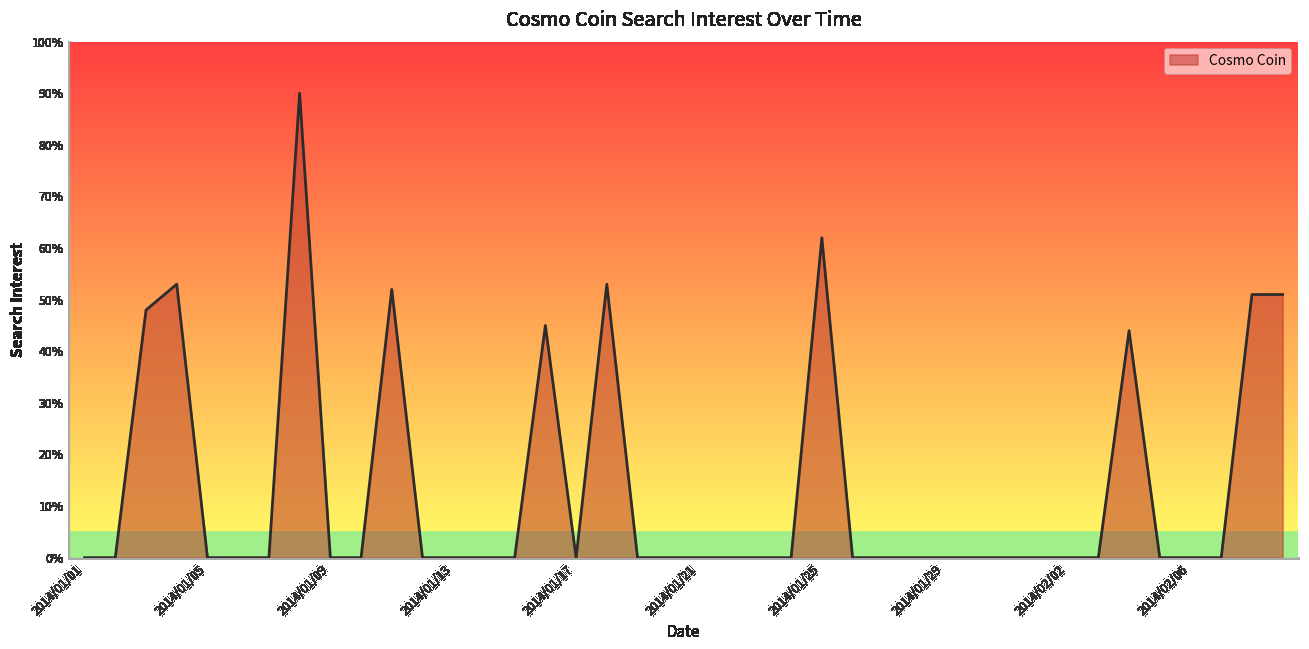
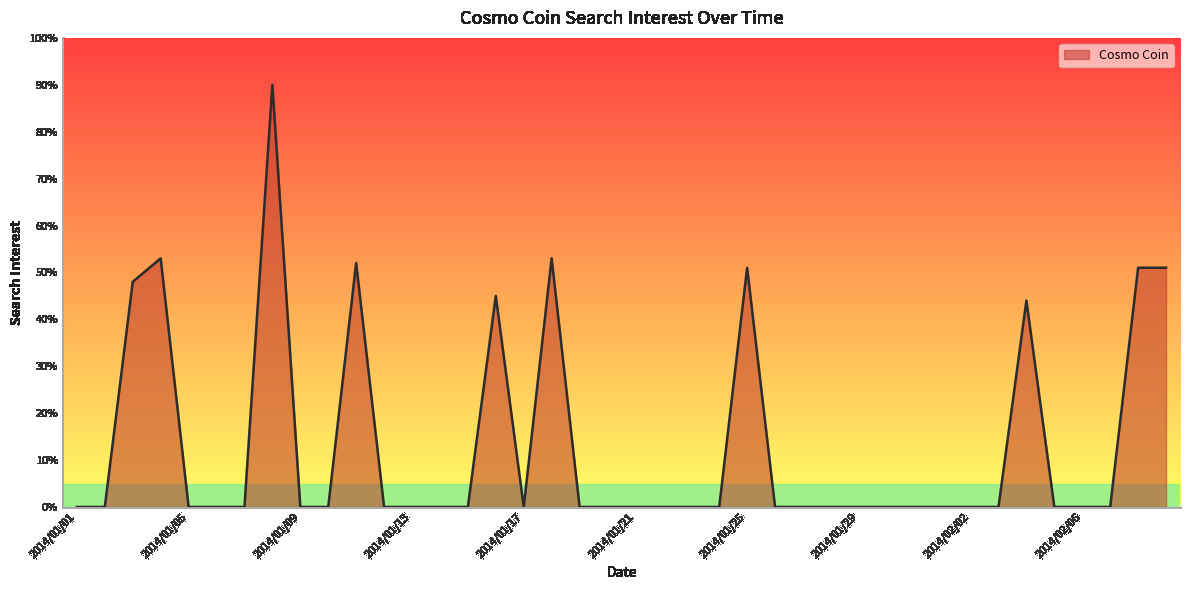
2014/01/25: 62% -> 51%
